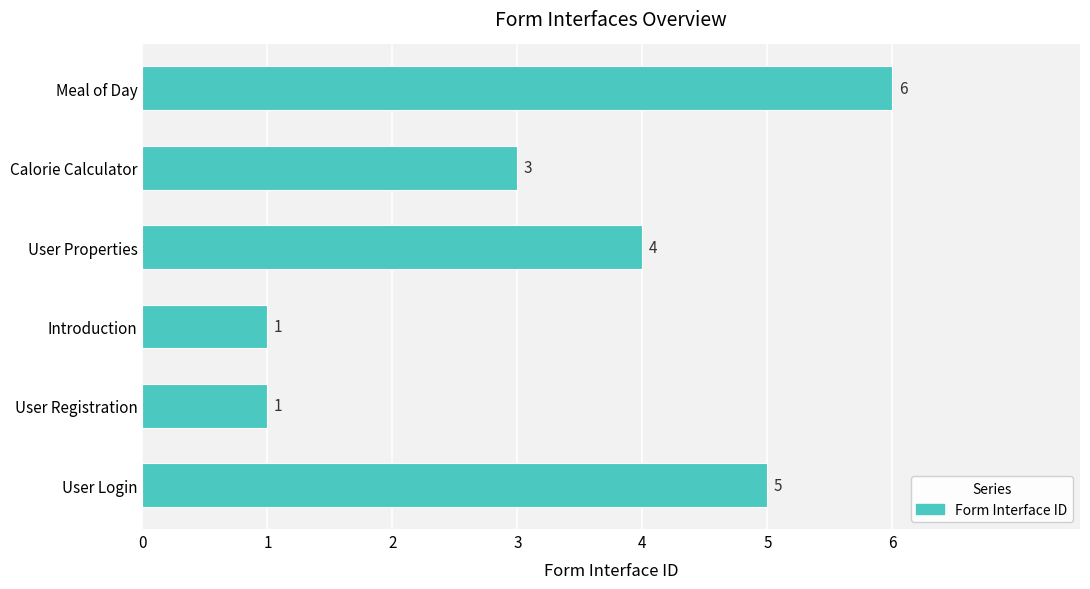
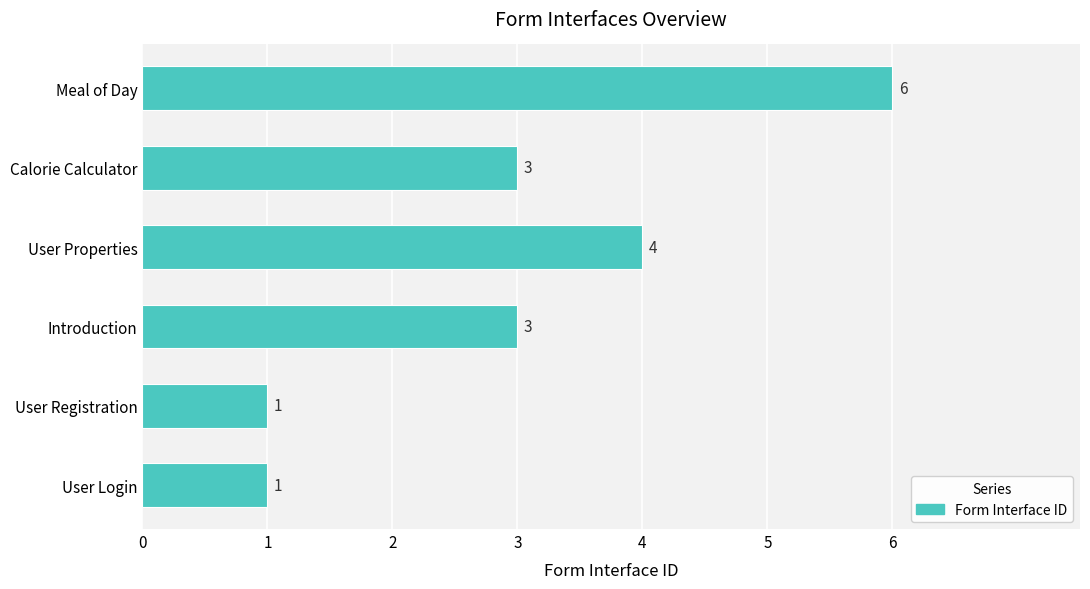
Introduction: 1 -> 3
User Login: 5 -> 1
